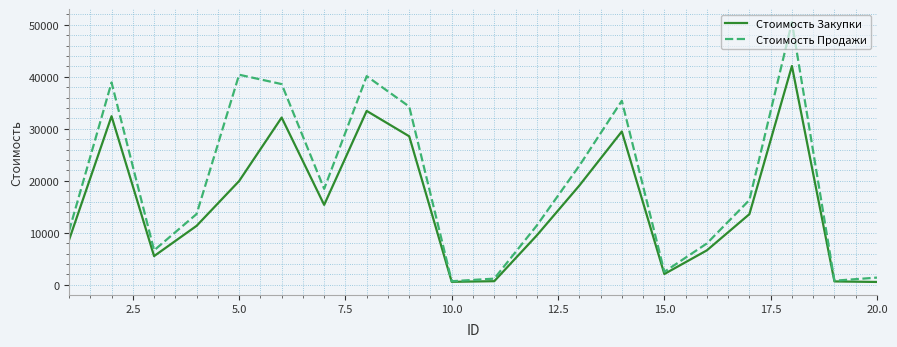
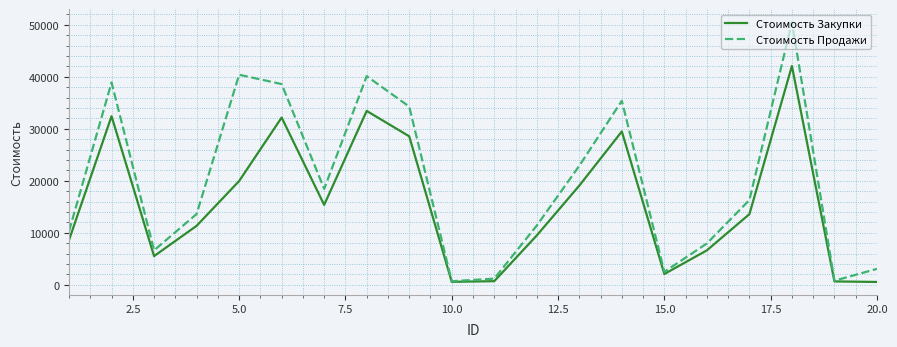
Стоимость Продажи, 20.0: 1000 -> 3000
